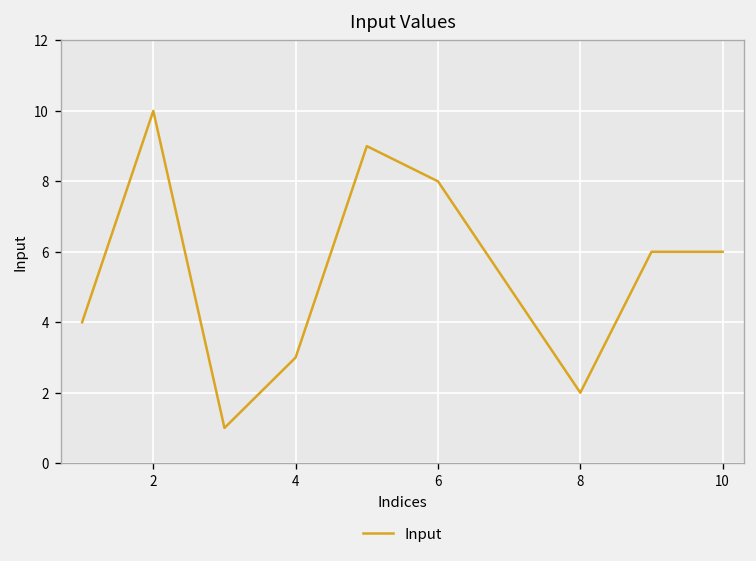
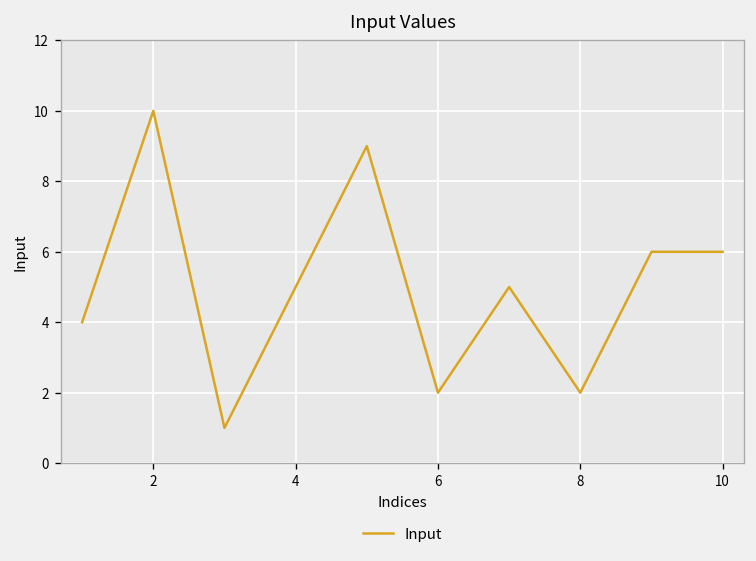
4: 3 -> 5
6: 8 -> 2
